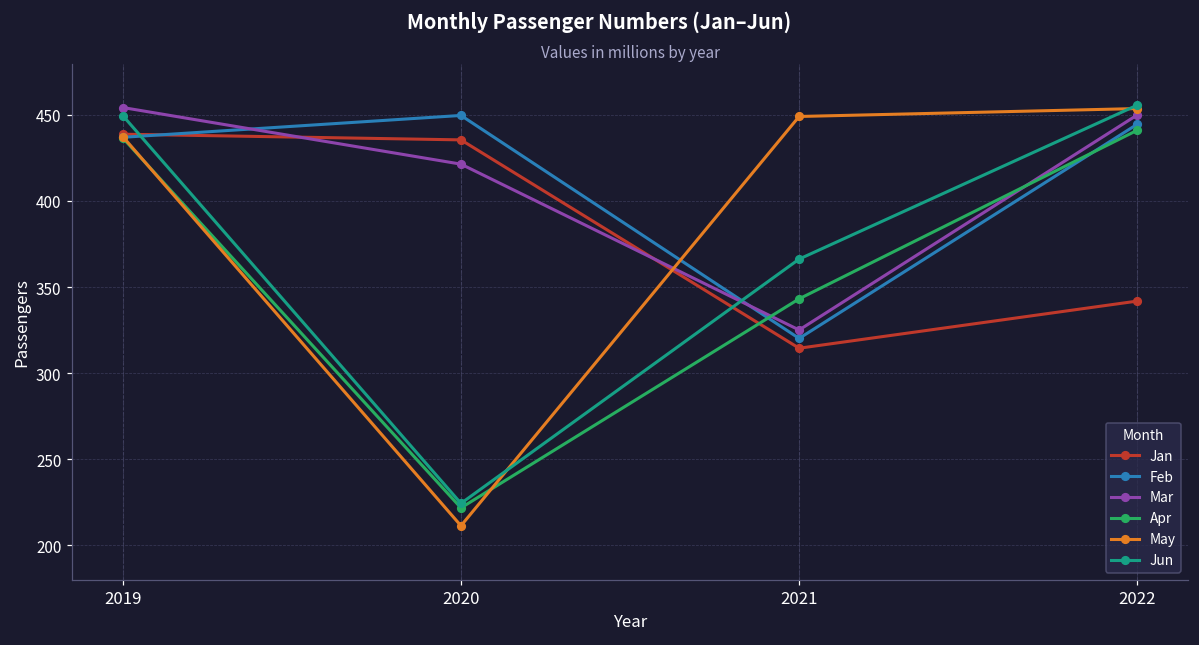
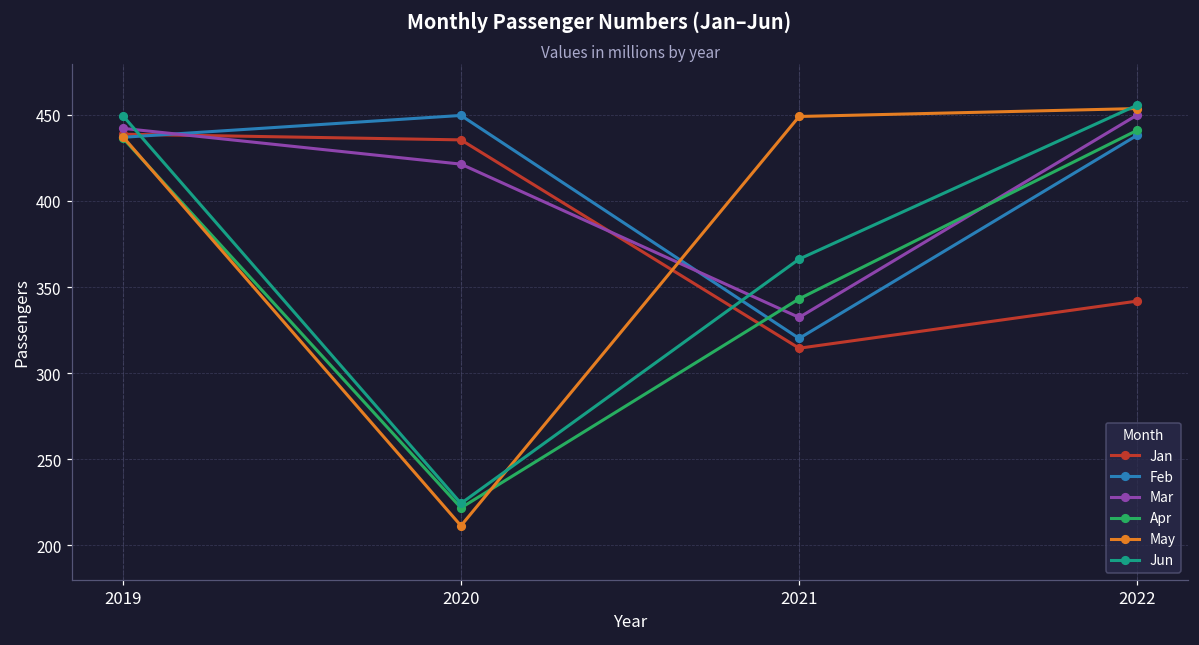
Mar, 2019: 455 -> 442
Mar, 2021: 325 -> 333
Feb, 2022: 445 -> 438
